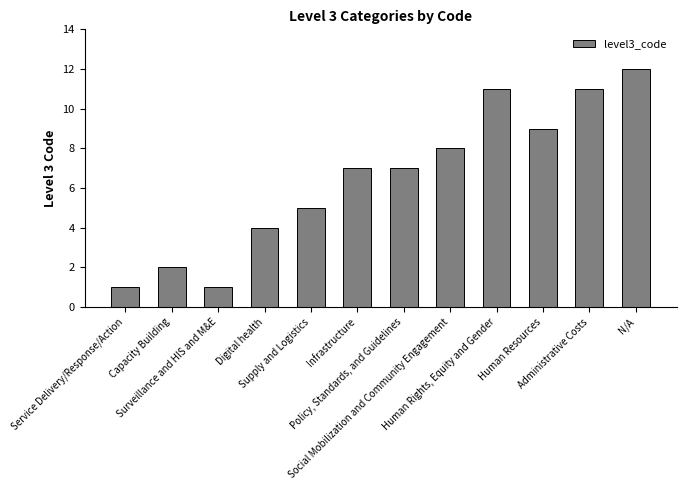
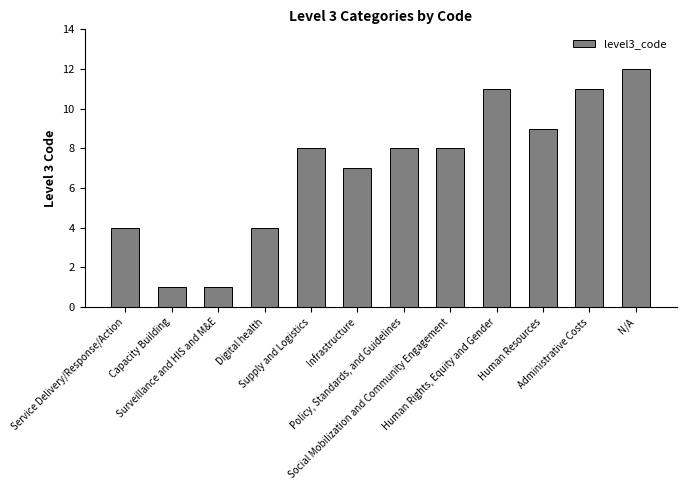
Service Delivery/Response/Action: 1 -> 4
Capacity Building: 2 -> 1
Supply and Logistics: 5 -> 8
Policy, Standards, and Guidelines: 7 -> 8
